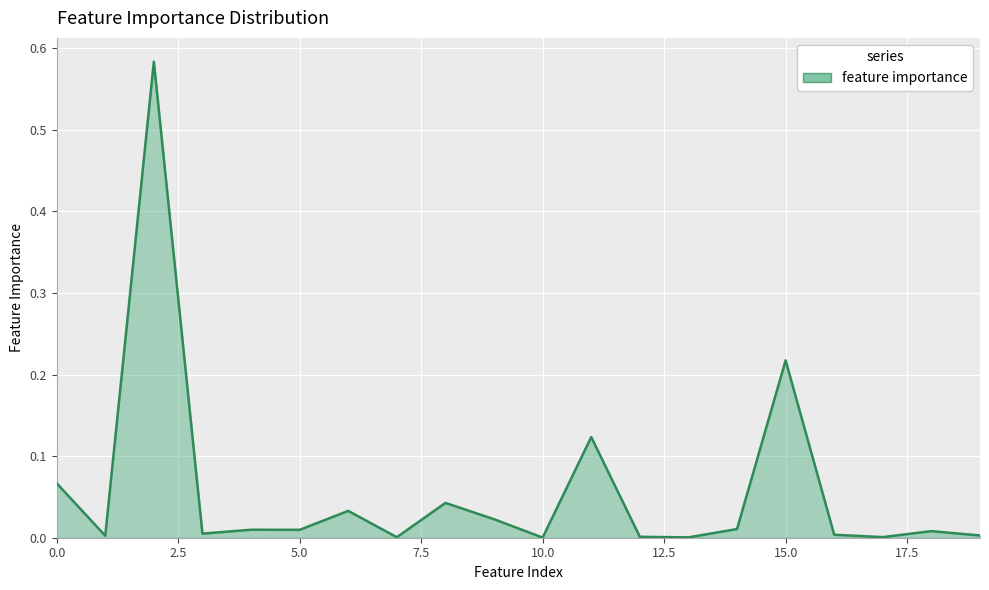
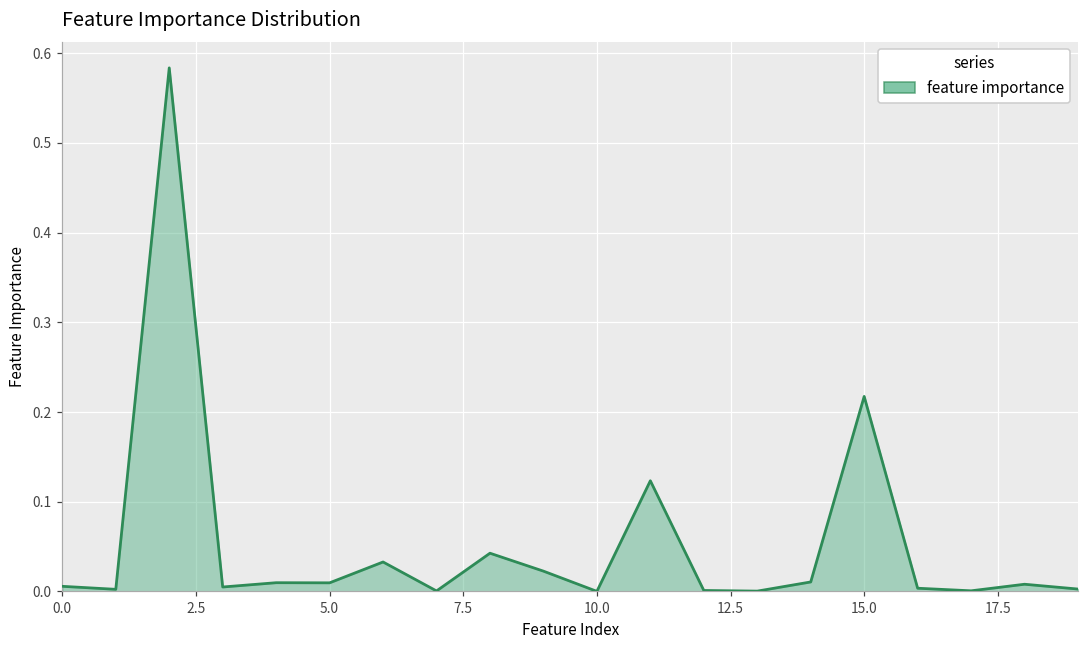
0.0: 0.07 -> 0.01
